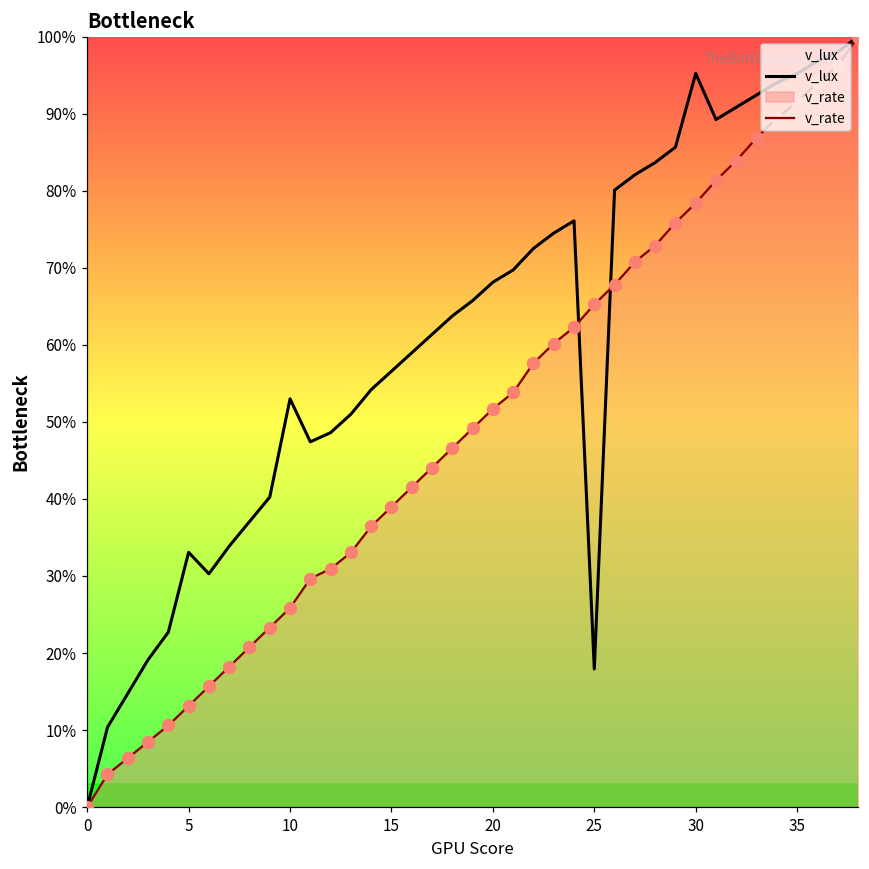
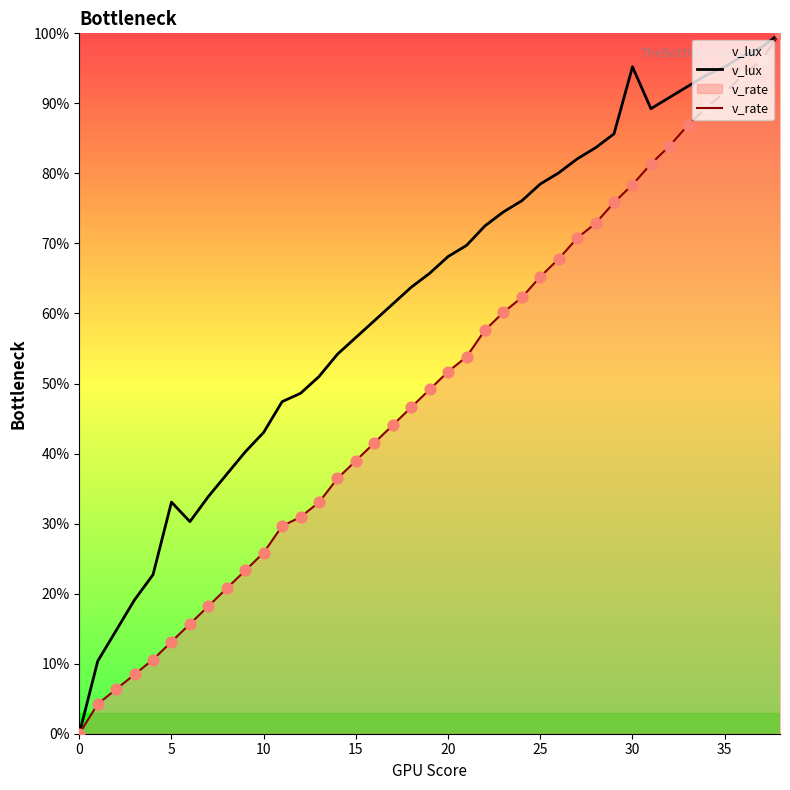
v_lux, 10: 53% -> 43%
v_lux, 25: 18% -> 78%
